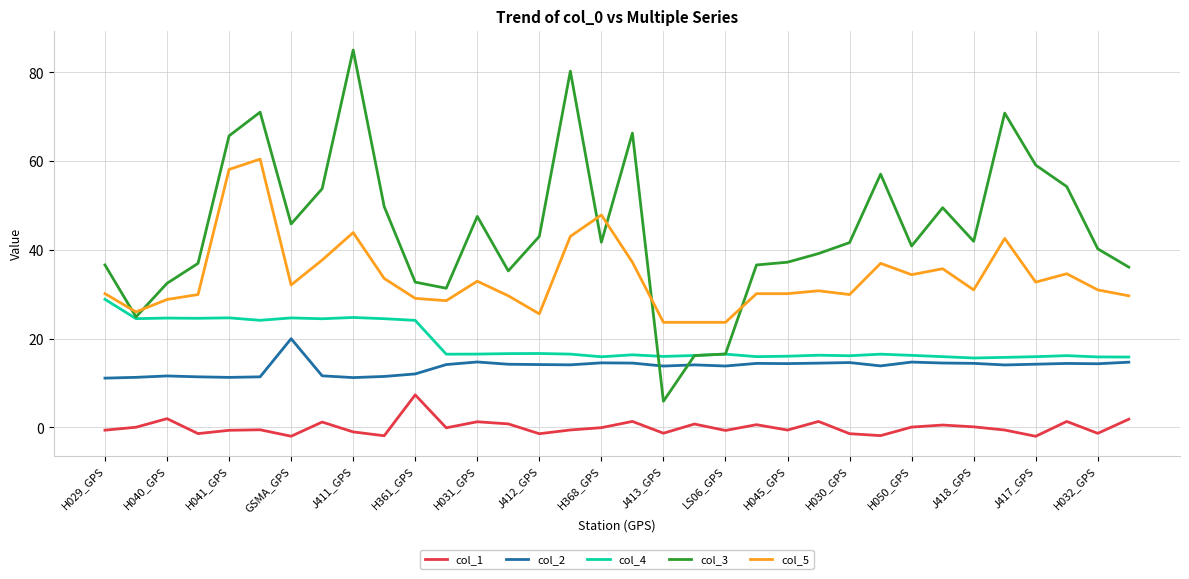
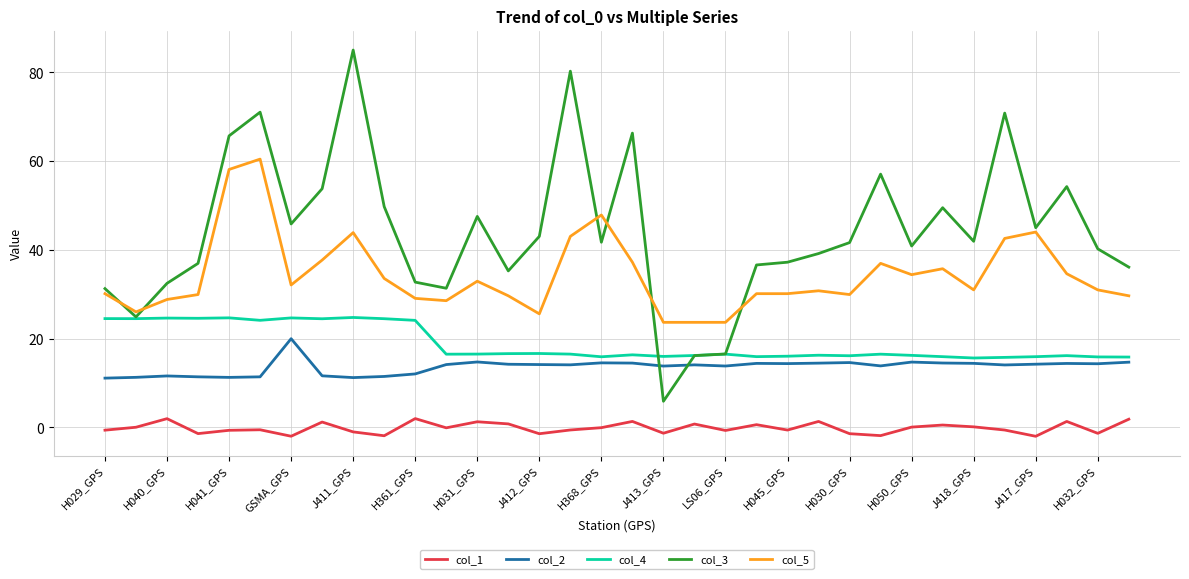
col_4, H029_GPS: 29 -> 25
col_3, H029_GPS: 37 -> 31
col_1, H361_GPS: 7 -> 2
col_3, J417_GPS: 59 -> 45
col_5, J417_GPS: 33 -> 44
